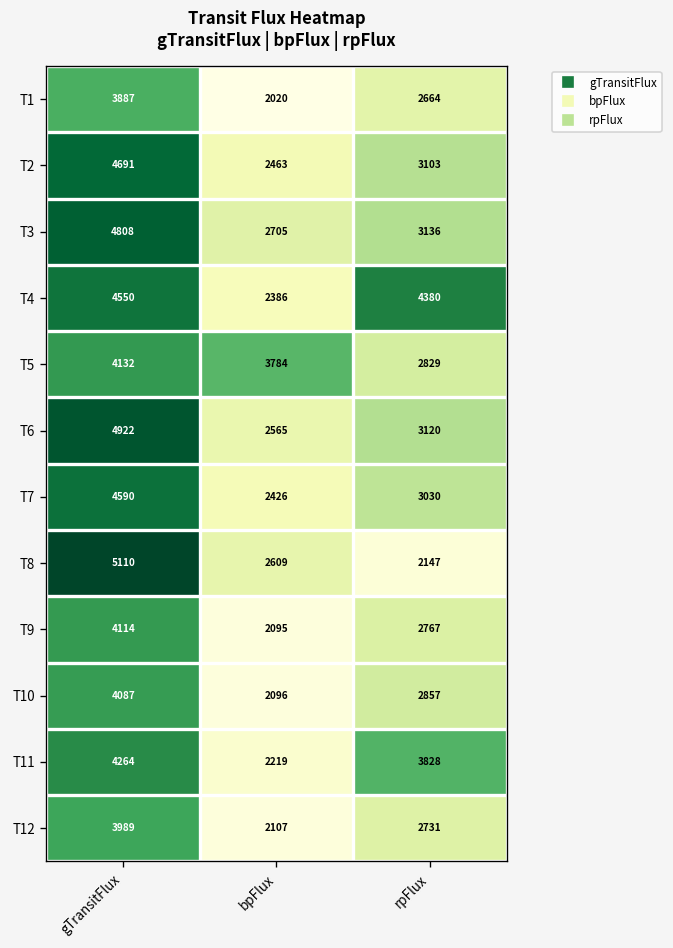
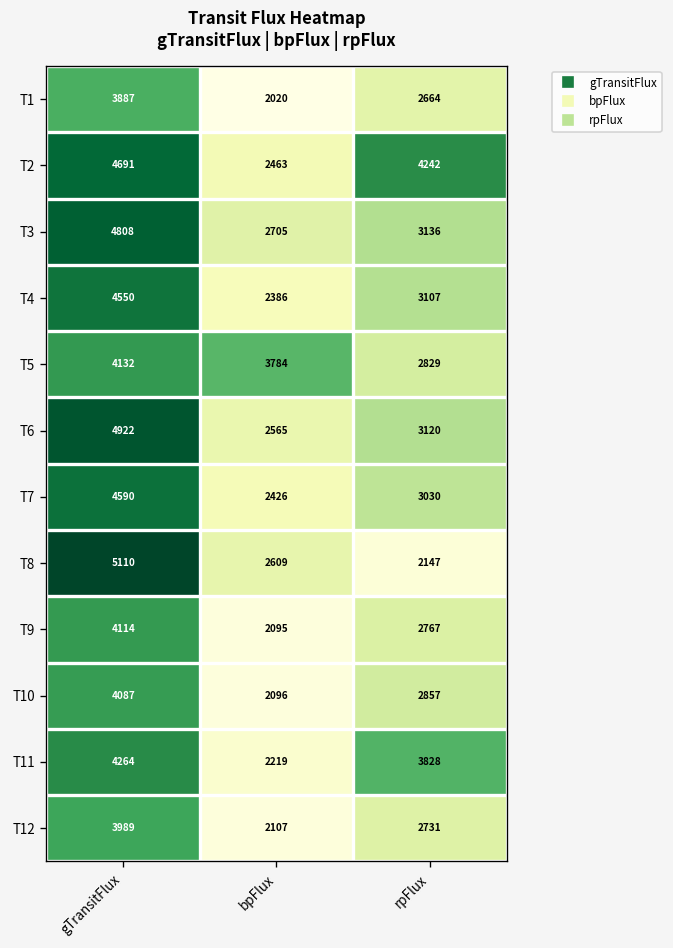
T2, rpFlux: 3103 -> 4242
T4, rpFlux: 4380 -> 3107
